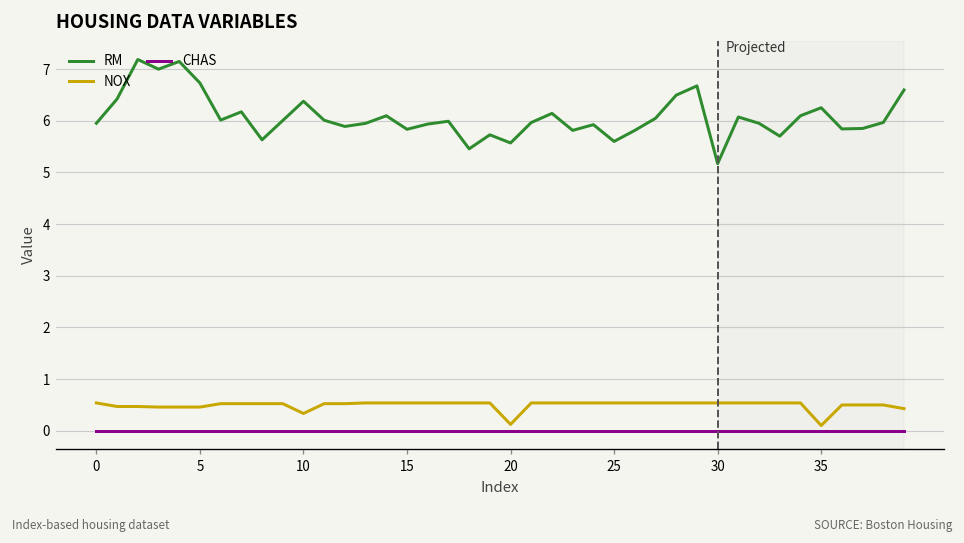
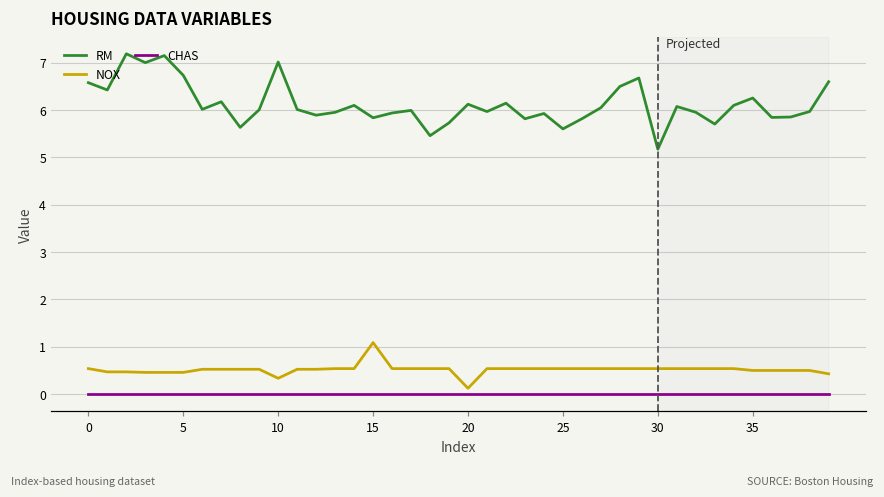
RM, 0: 6.0 -> 6.6
RM, 10: 6.4 -> 7.0
NOX, 15: 0.5 -> 1.1
RM, 20: 5.6 -> 6.1
NOX, 35: 0.1 -> 0.5
